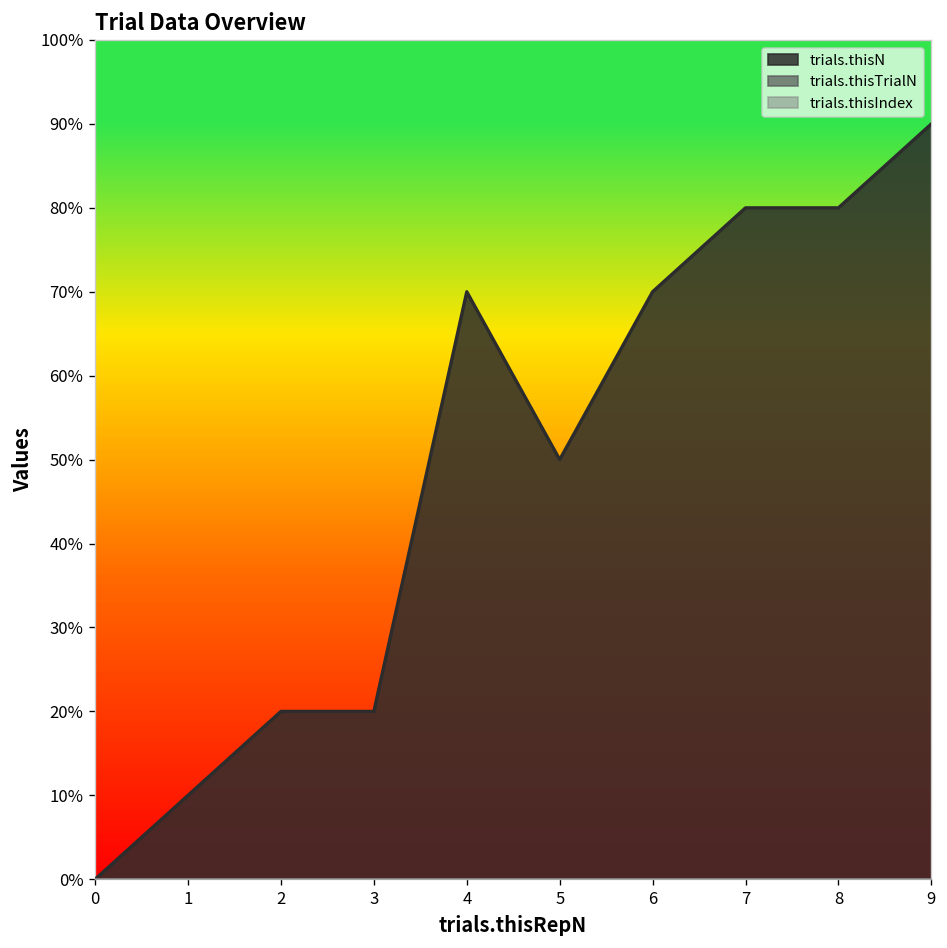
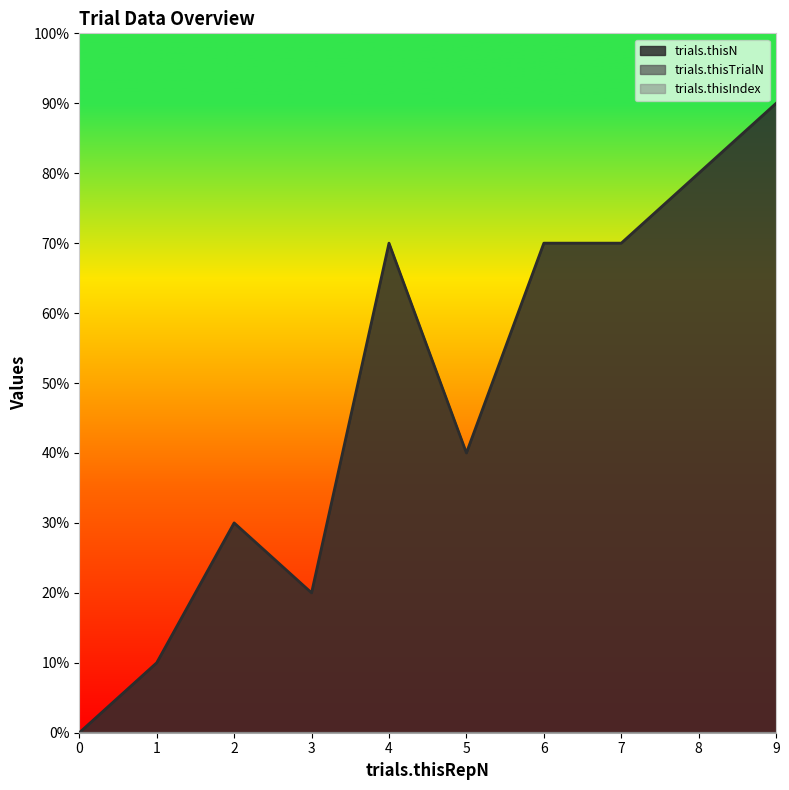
trials.thisN, 2: 20% -> 30%
trials.thisN, 5: 50% -> 40%
trials.thisN, 7: 80% -> 70%
